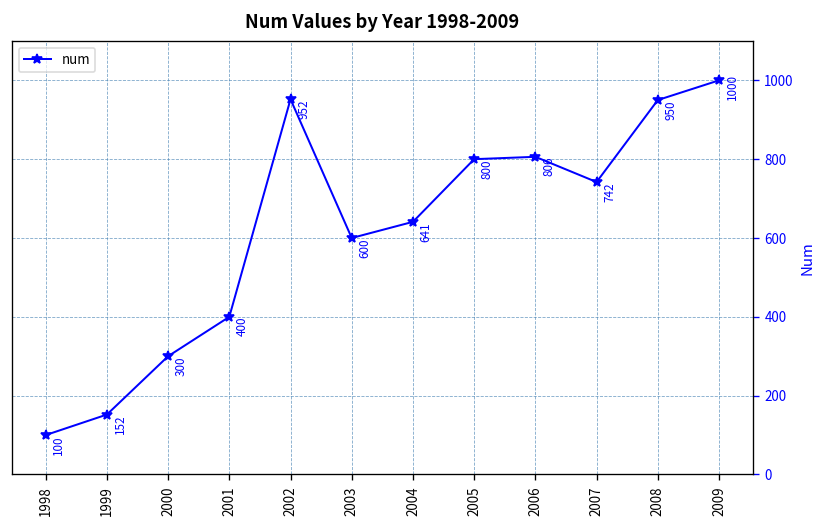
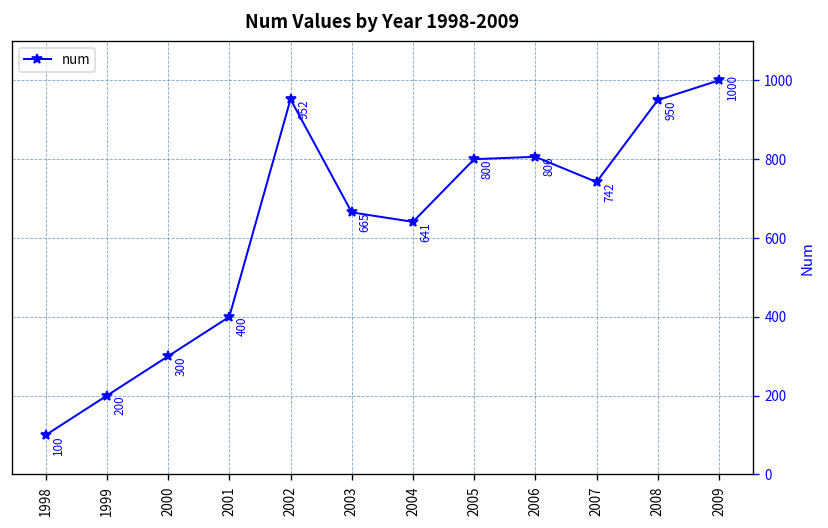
1999: 152 -> 200
2003: 600 -> 665
